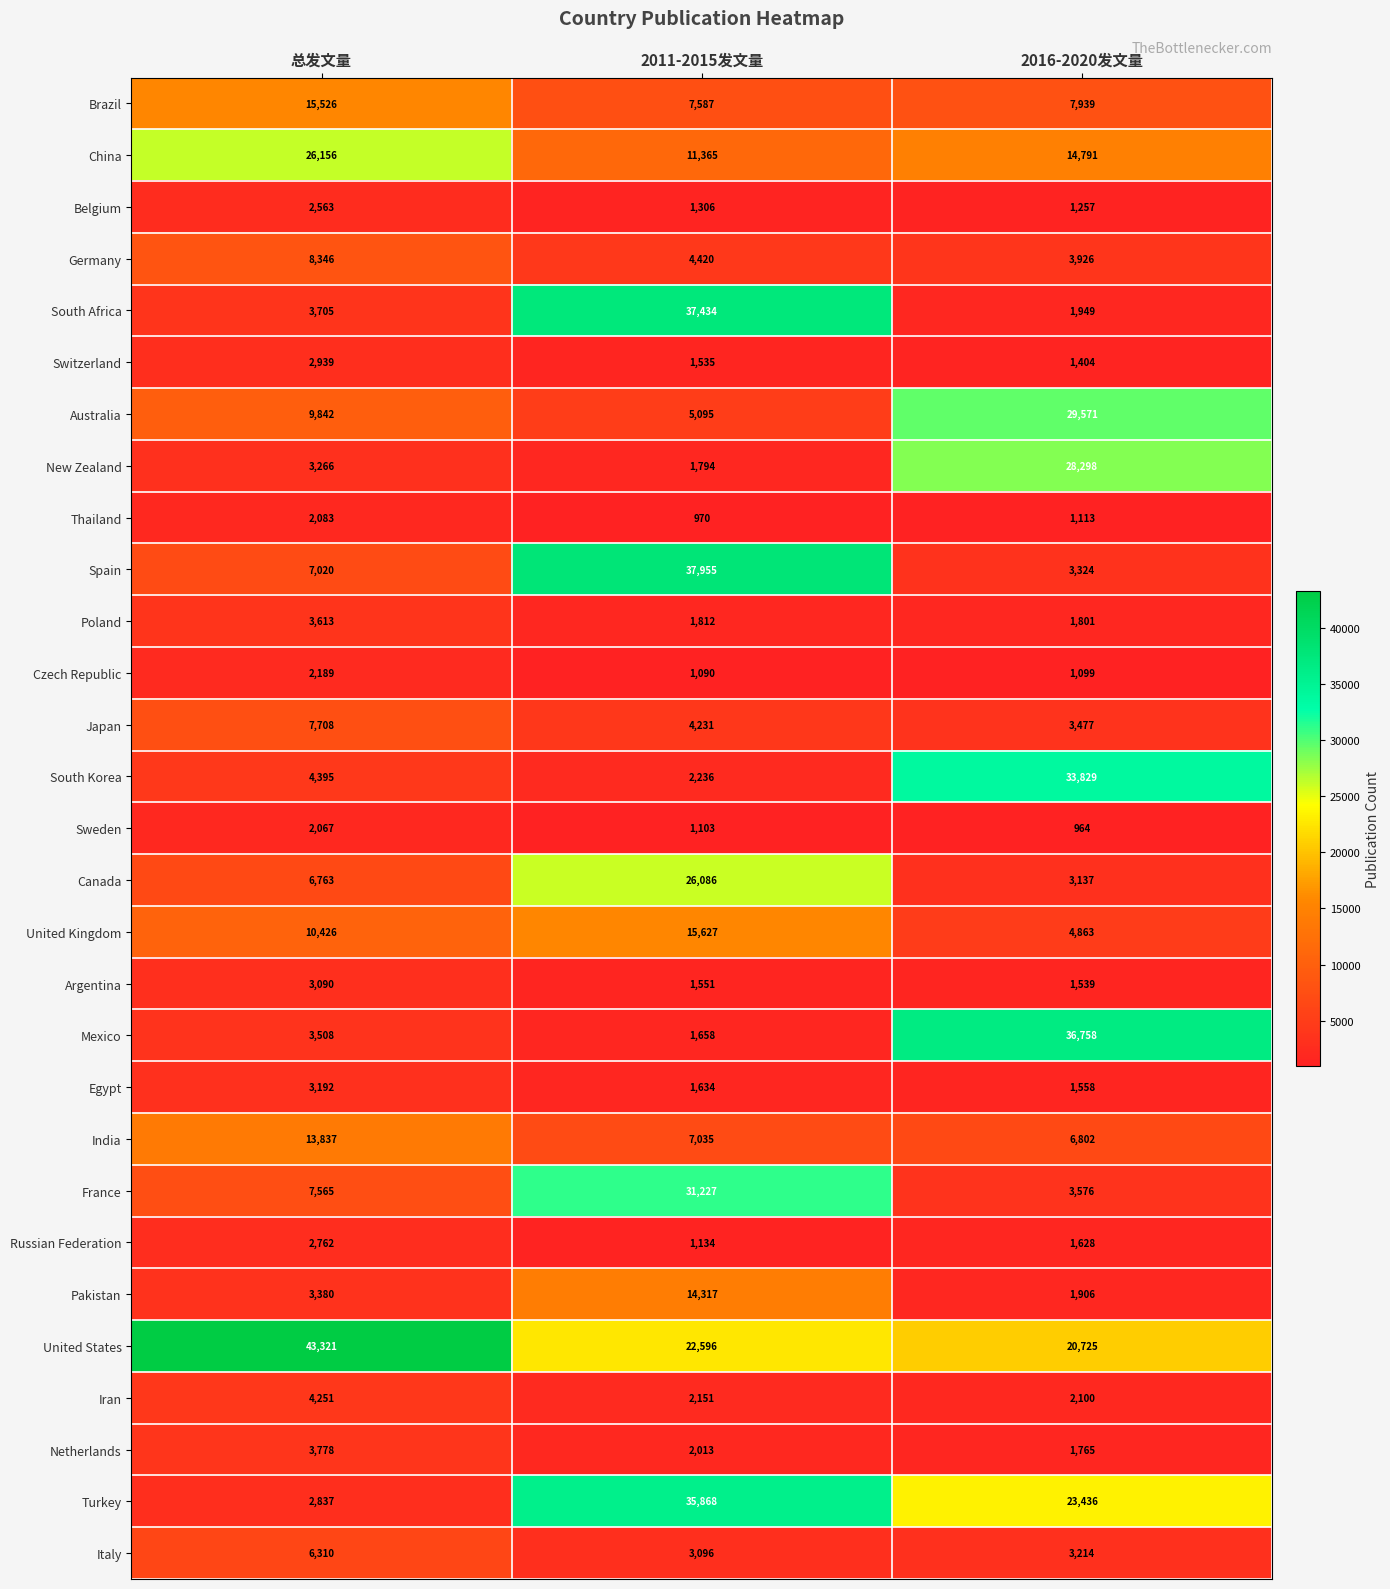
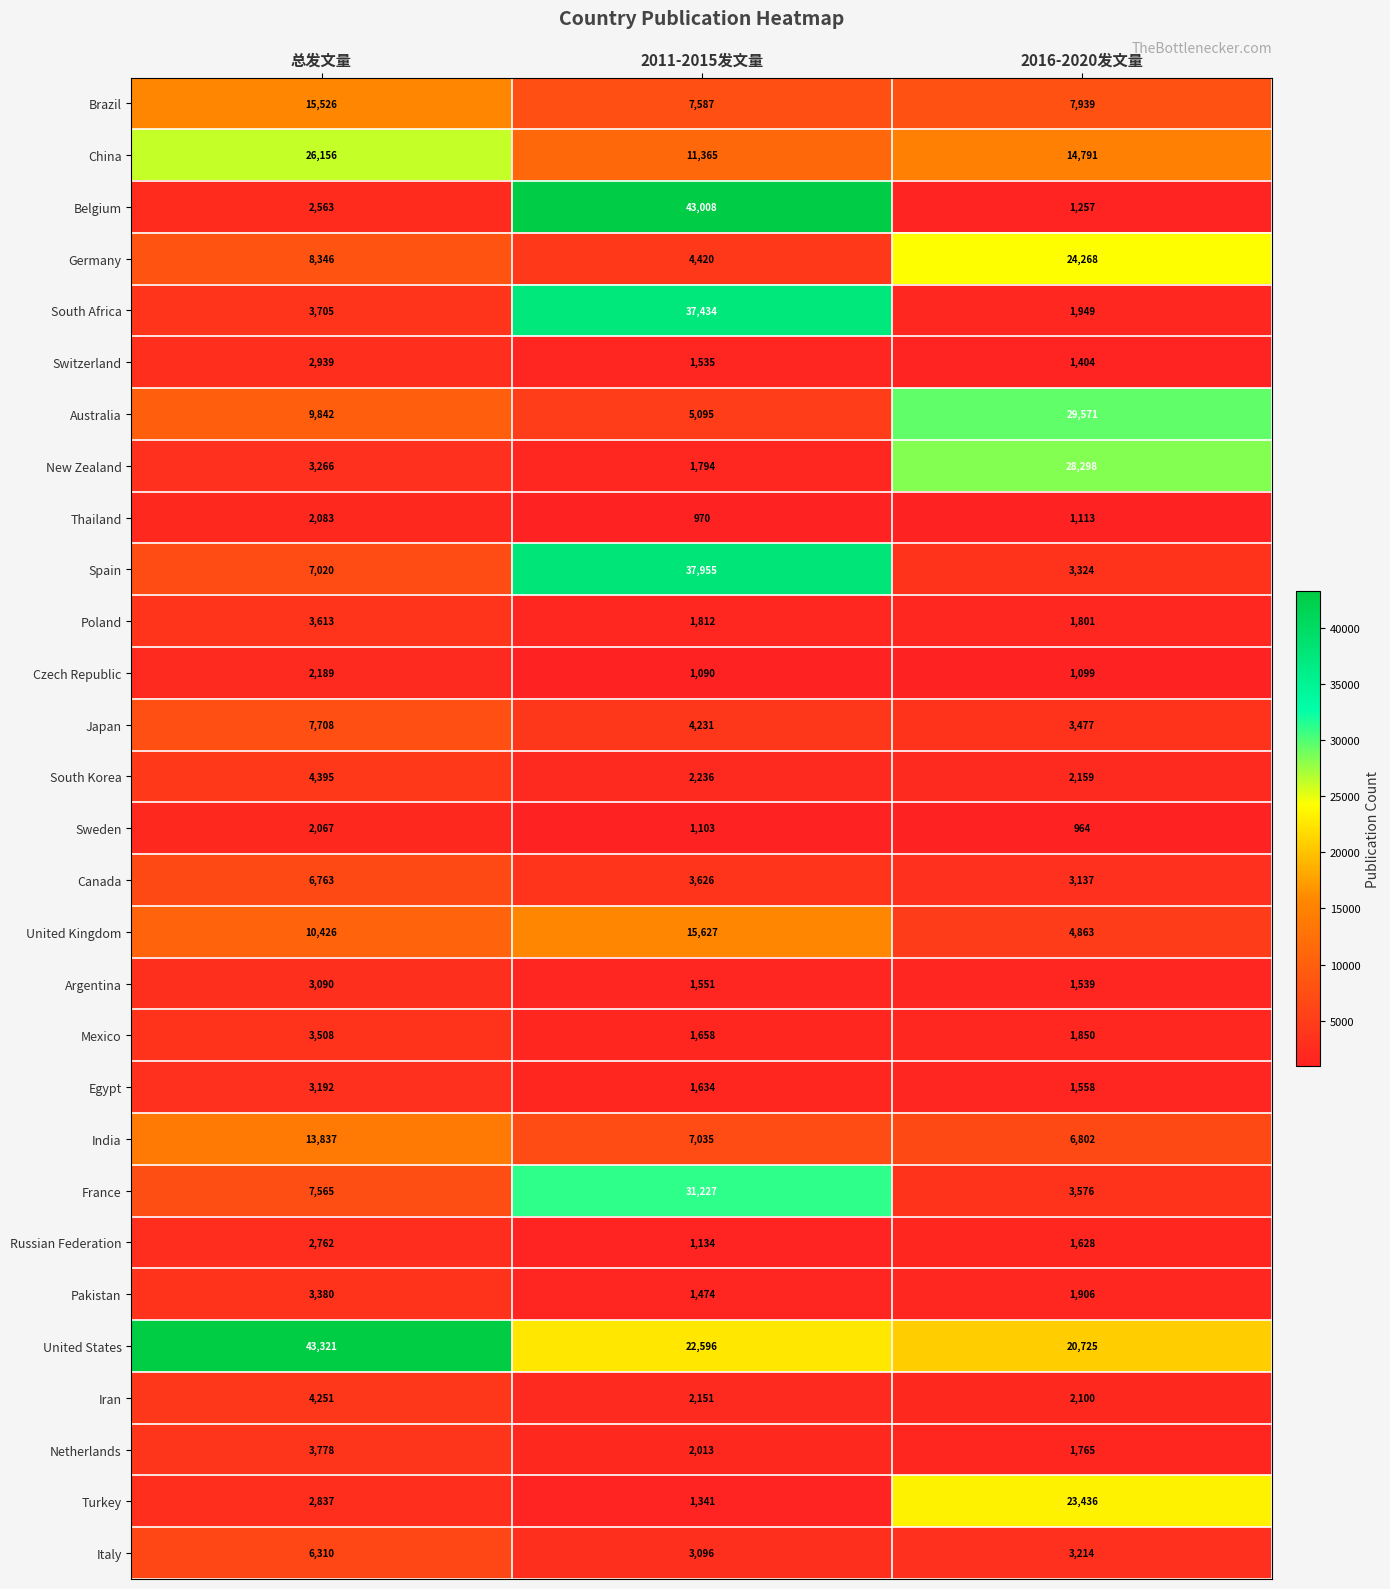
Belgium, 2011-2015发文量: 1,306 -> 43,008
Germany, 2016-2020发文量: 3,926 -> 24,268
South Korea, 2016-2020发文量: 33,829 -> 2,159
Canada, 2011-2015发文量: 26,086 -> 3,626
Mexico, 2016-2020发文量: 36,758 -> 1,850
Pakistan, 2011-2015发文量: 14,317 -> 1,474
Turkey, 2011-2015发文量: 35,868 -> 1,341
